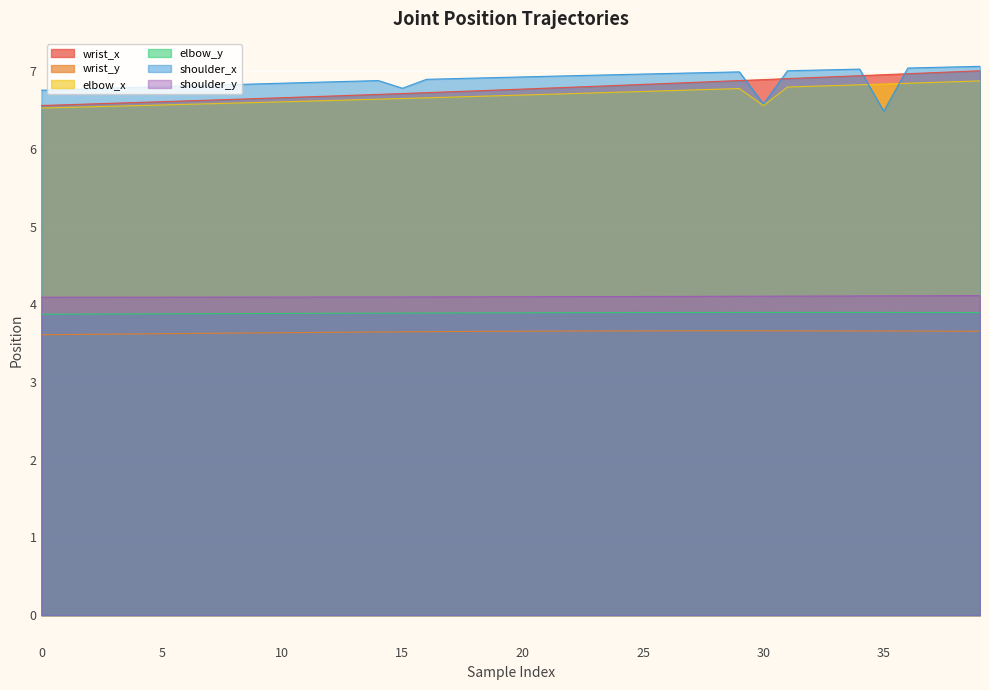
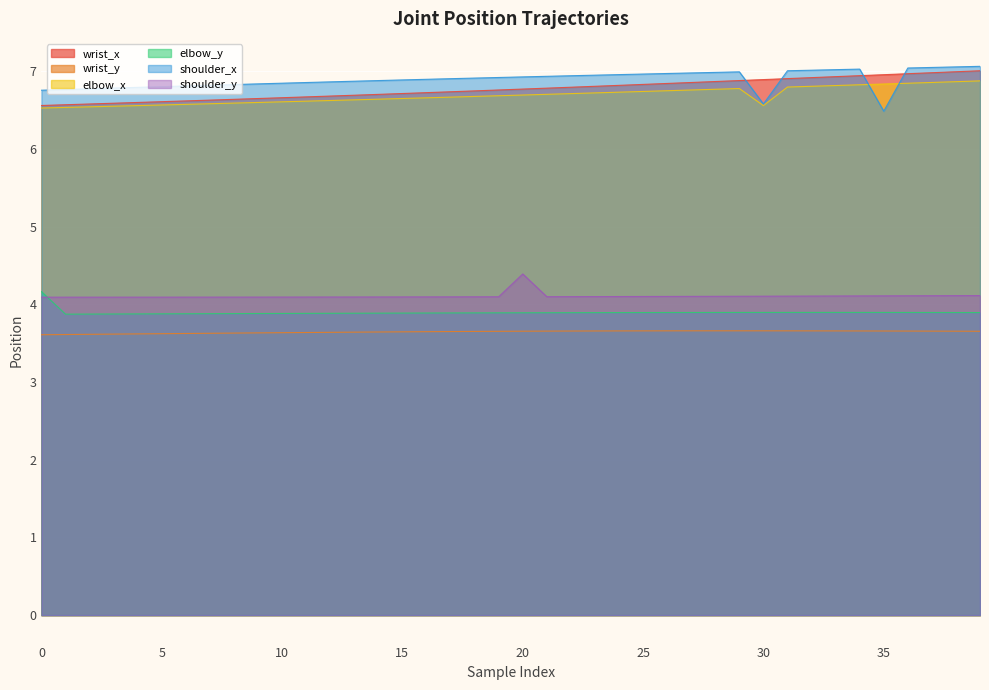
elbow_y, 0: 3.9 -> 4.2
shoulder_x, 15: 6.8 -> 6.9
shoulder_y, 20: 4.1 -> 4.4
